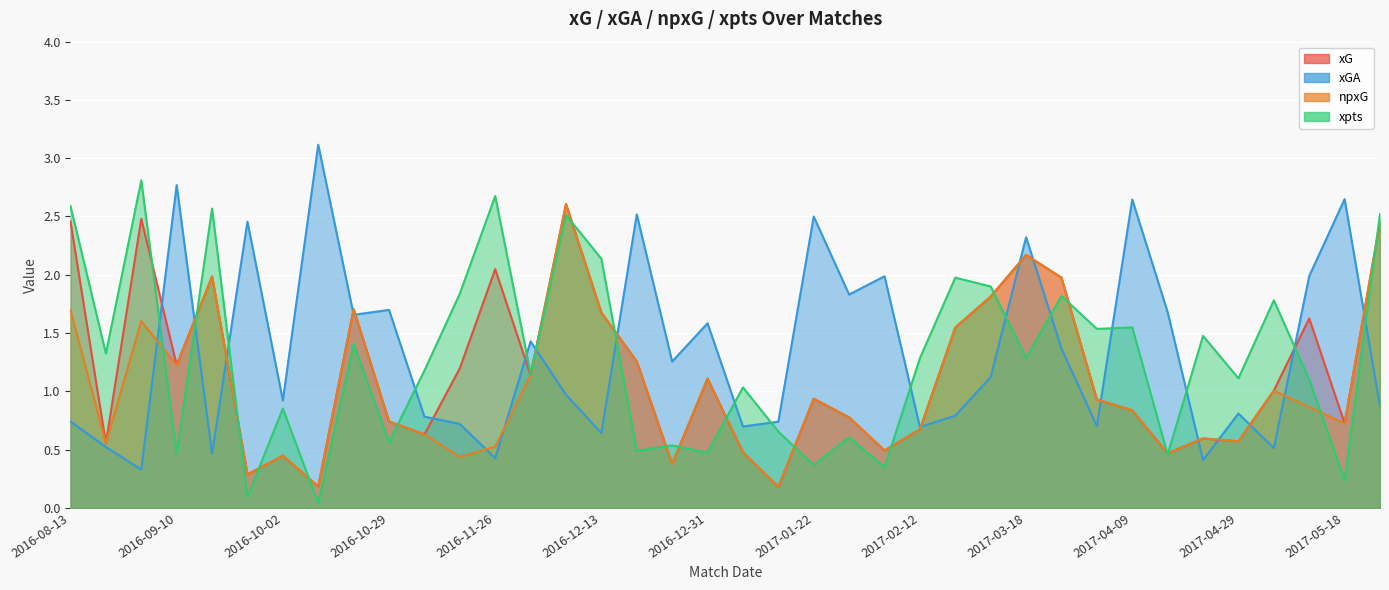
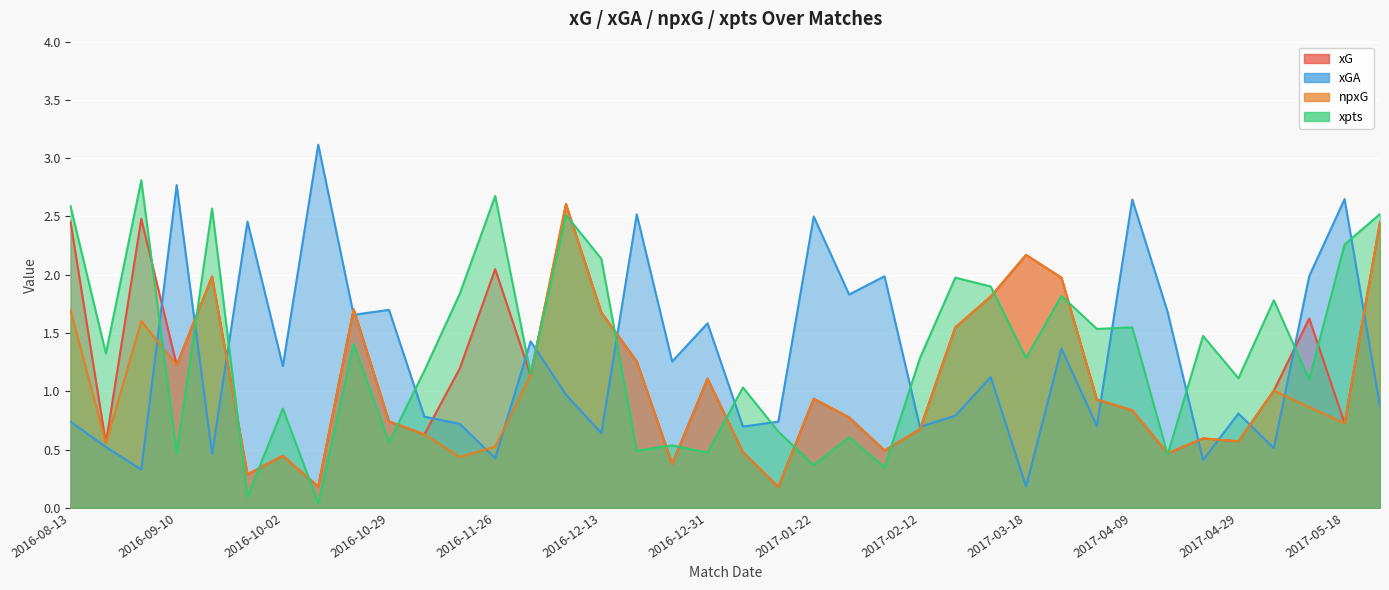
xGA, 2016-10-02: 0.92 -> 1.22
xGA, 2017-03-18: 2.32 -> 0.18
xpts, 2017-05-18: 0.24 -> 2.26
